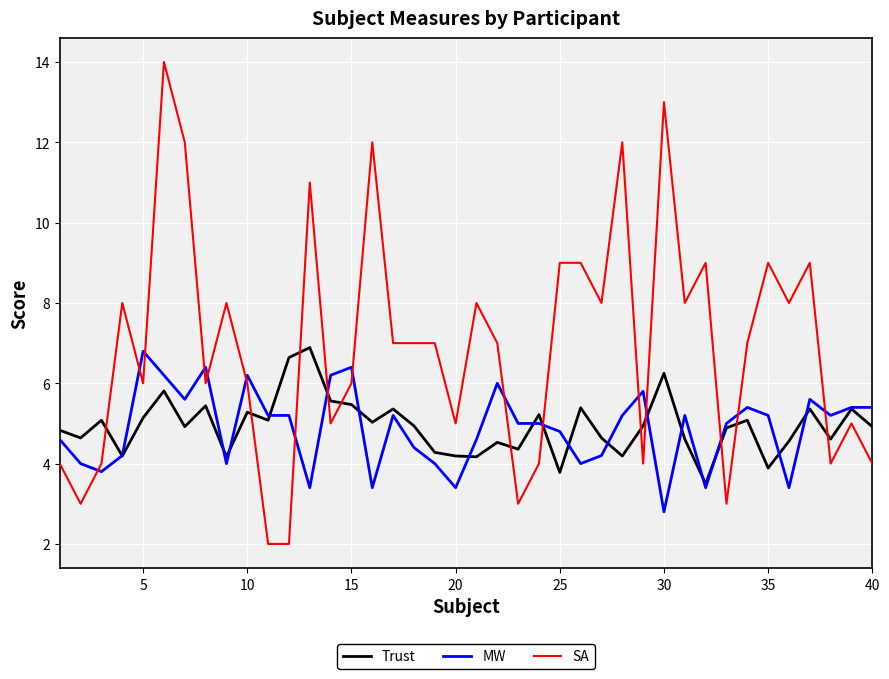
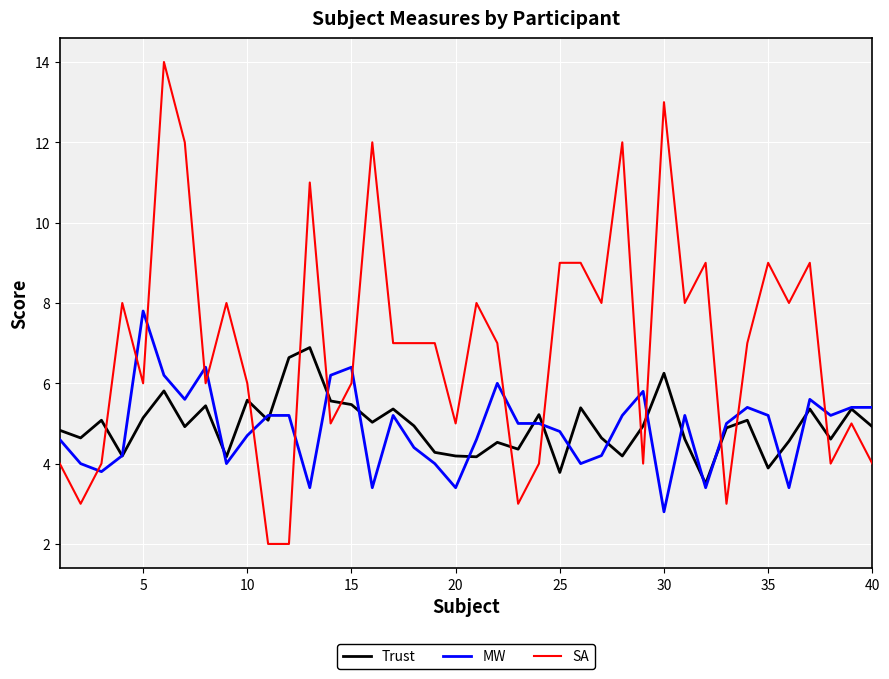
MW, 5: 6.8 -> 7.8
Trust, 10: 5.3 -> 5.6
MW, 10: 6.2 -> 4.7
